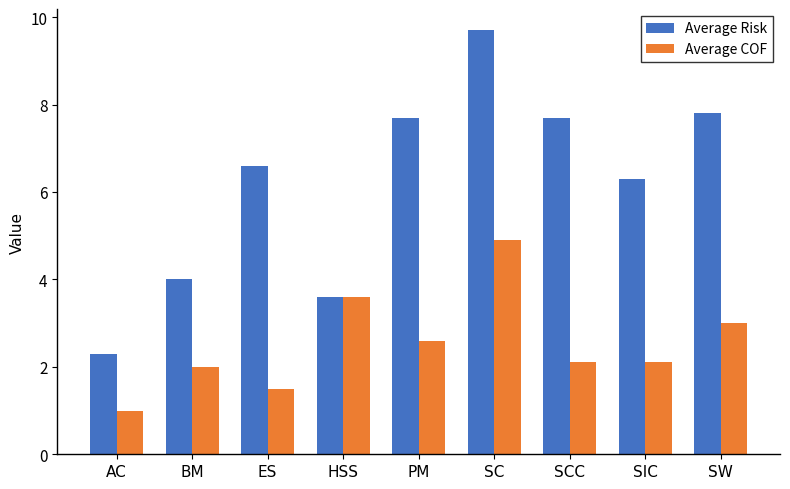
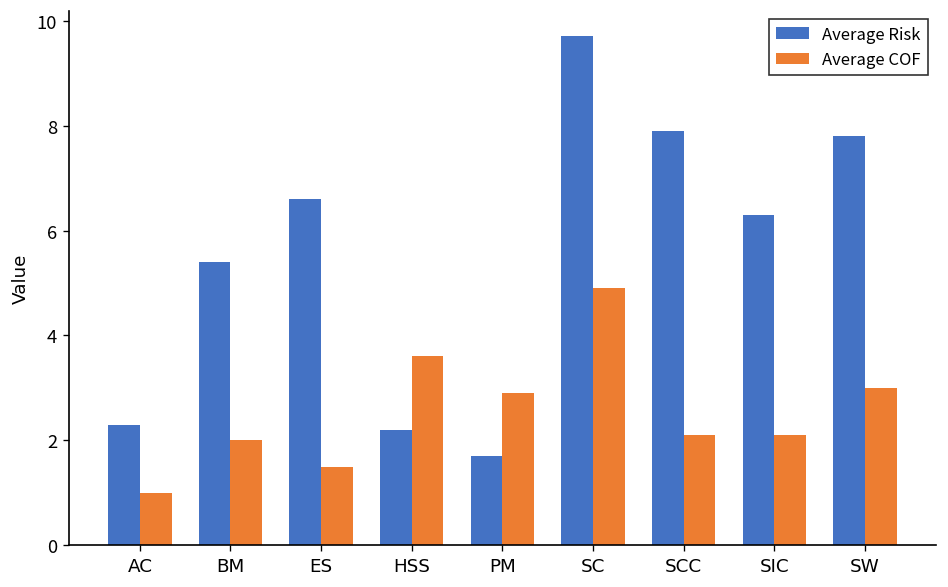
Average Risk, BM: 4.0 -> 5.4
Average Risk, HSS: 3.6 -> 2.2
Average Risk, PM: 7.7 -> 1.7
Average COF, PM: 2.6 -> 2.9
Average Risk, SCC: 7.7 -> 7.9
